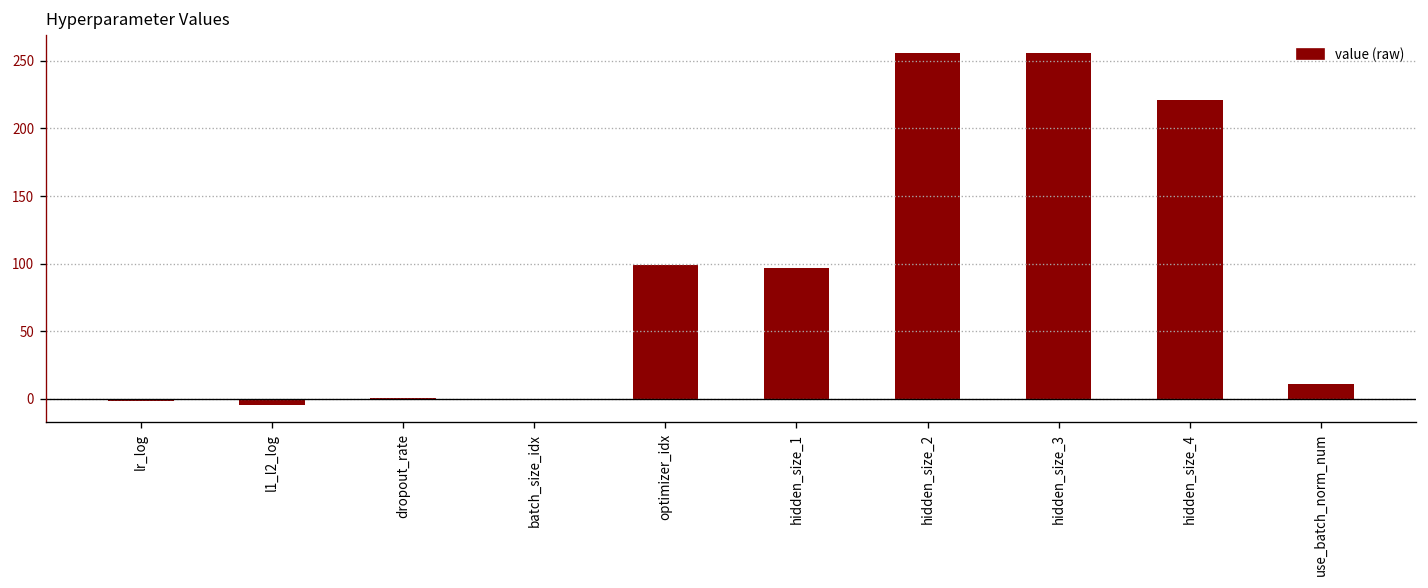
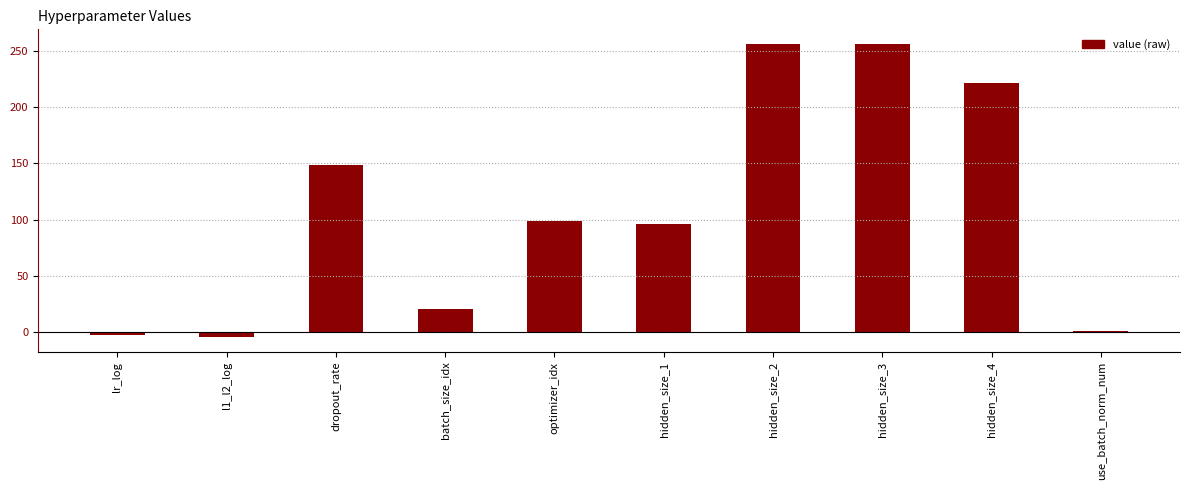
dropout_rate: 1 -> 149
batch_size_idx: 0 -> 21
use_batch_norm_num: 11 -> 1
